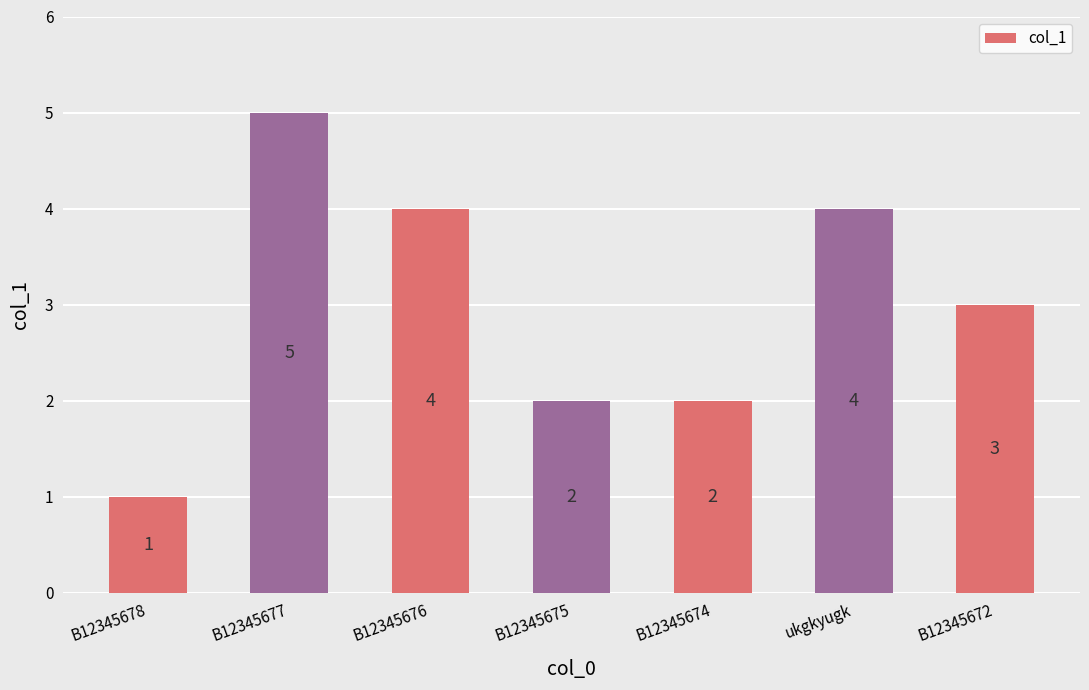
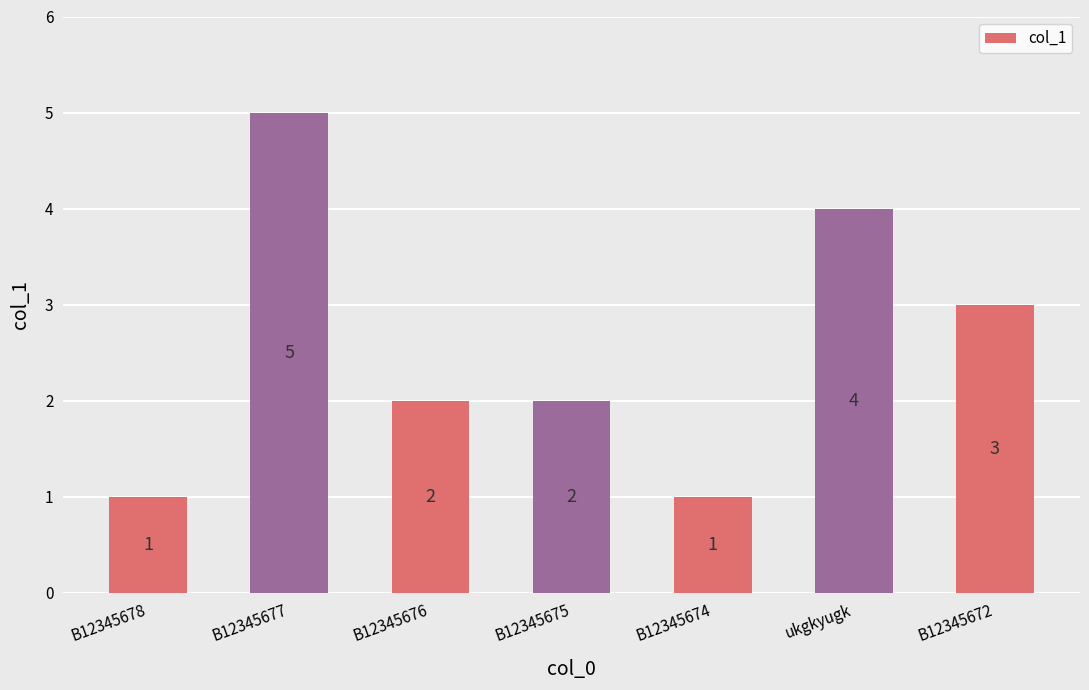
B12345676: 4 -> 2
B12345674: 2 -> 1
